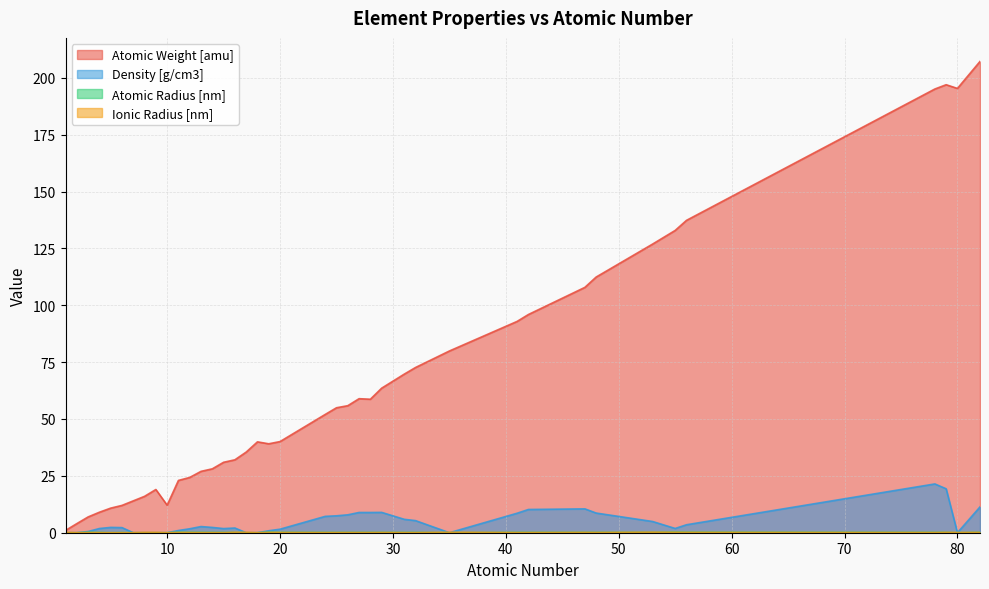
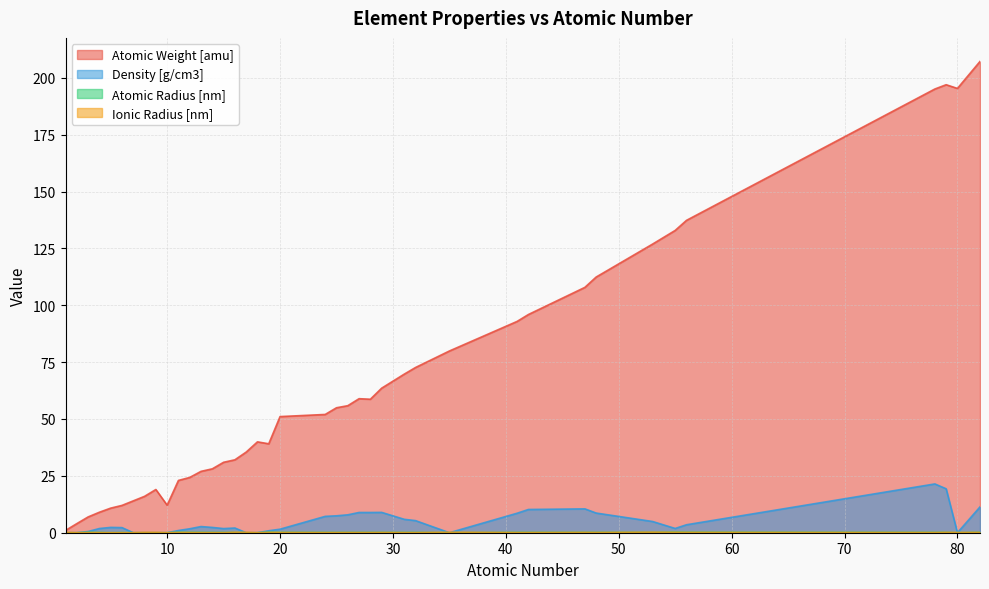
Atomic Weight [amu], 20: 40 -> 51
